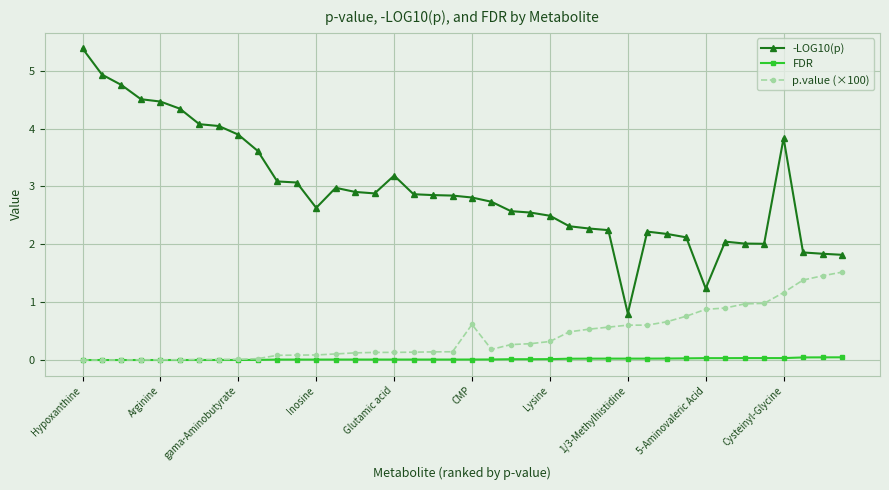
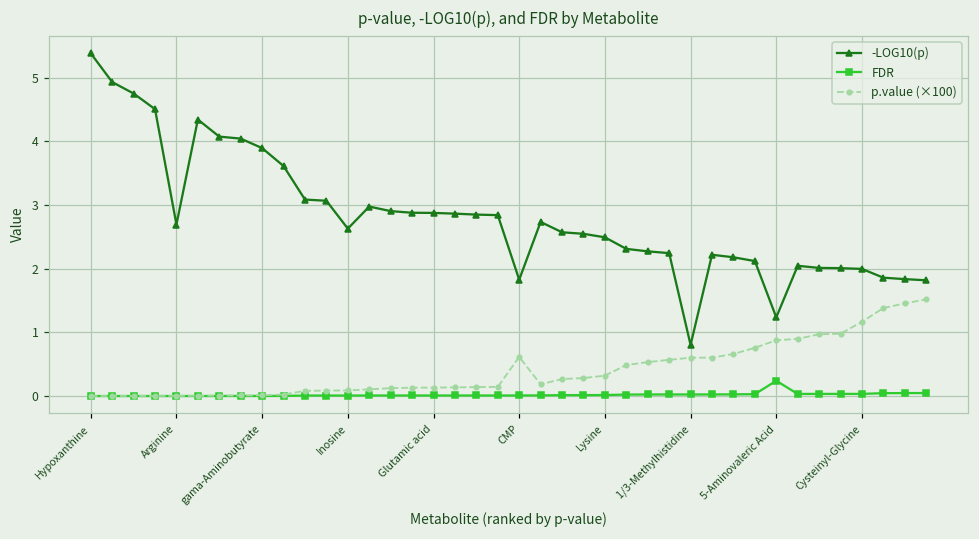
-LOG10(p), Arginine: 4.5 -> 2.7
-LOG10(p), Glutamic acid: 3.2 -> 2.9
-LOG10(p), CMP: 2.8 -> 1.8
FDR, 5-Aminovaleric Acid: 0.0 -> 0.2
-LOG10(p), Cysteinyl-Glycine: 3.8 -> 2.0
